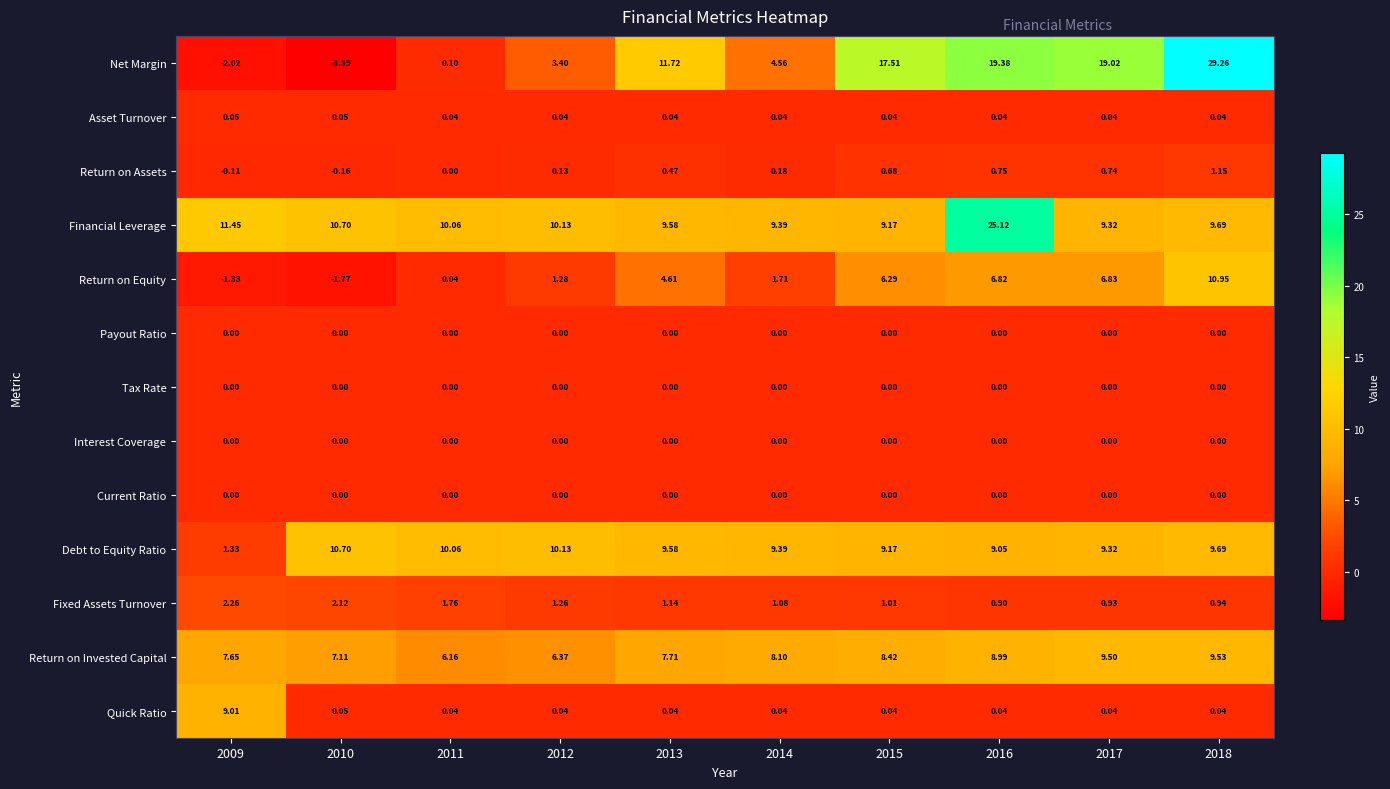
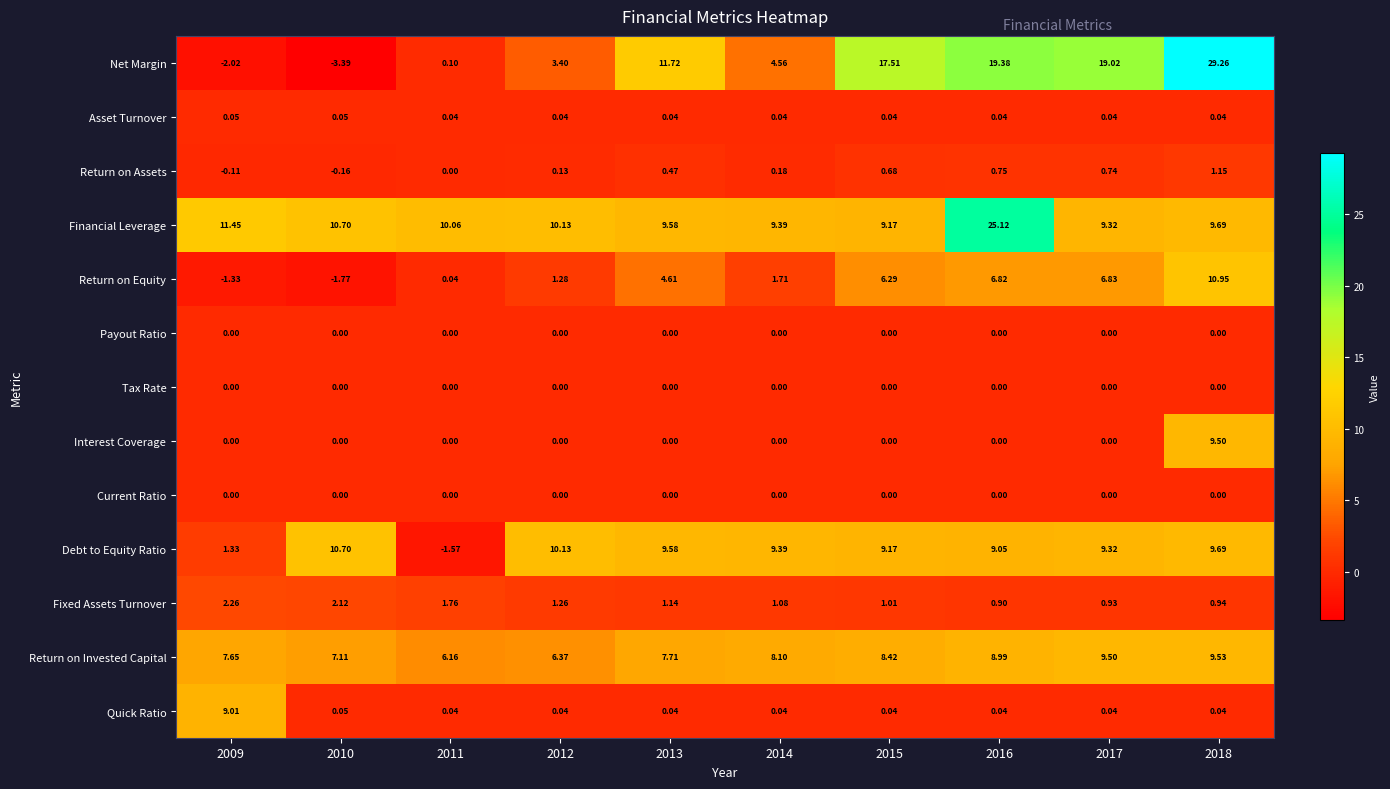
Interest Coverage, 2018: 0.00 -> 9.50
Debt to Equity Ratio, 2011: 10.06 -> -1.57
